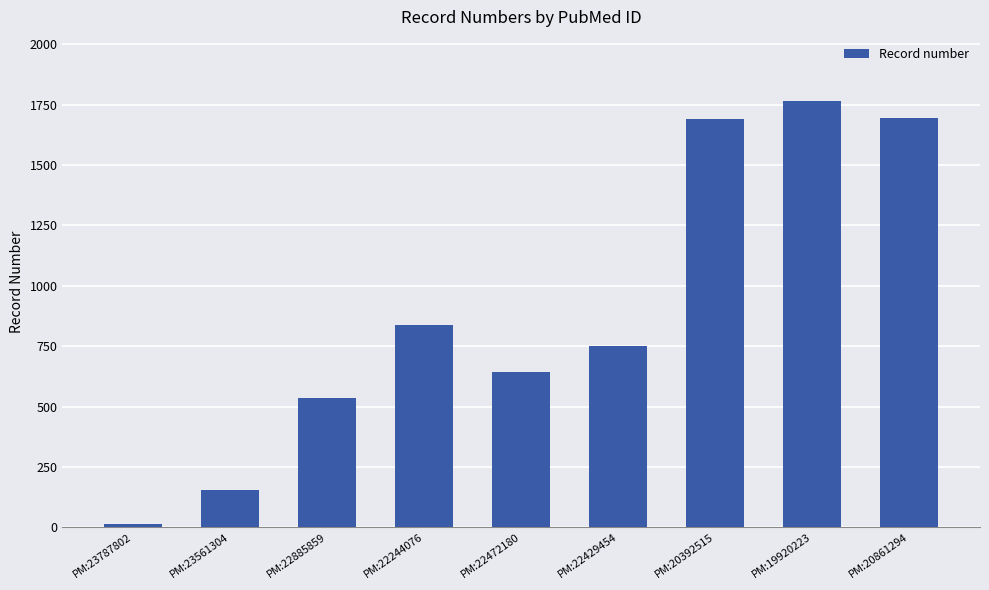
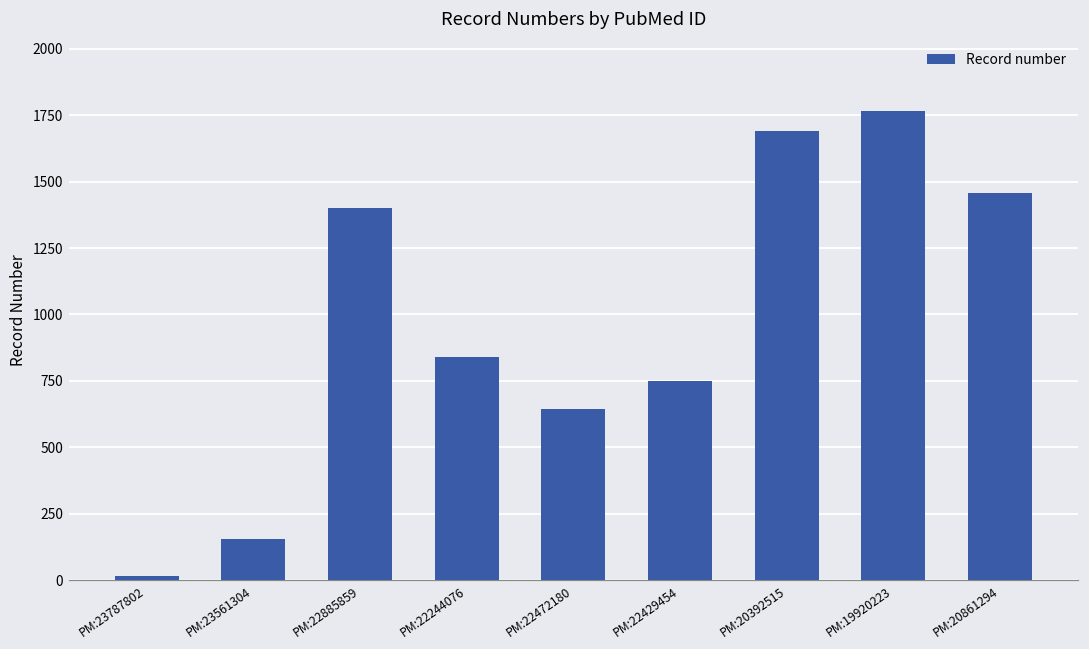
PM:22885859: 540 -> 1400
PM:20861294: 1690 -> 1460
